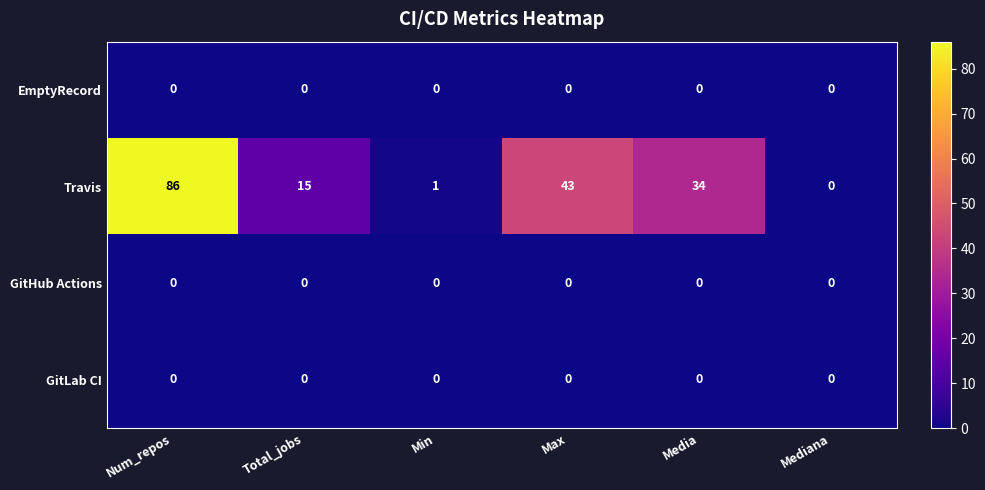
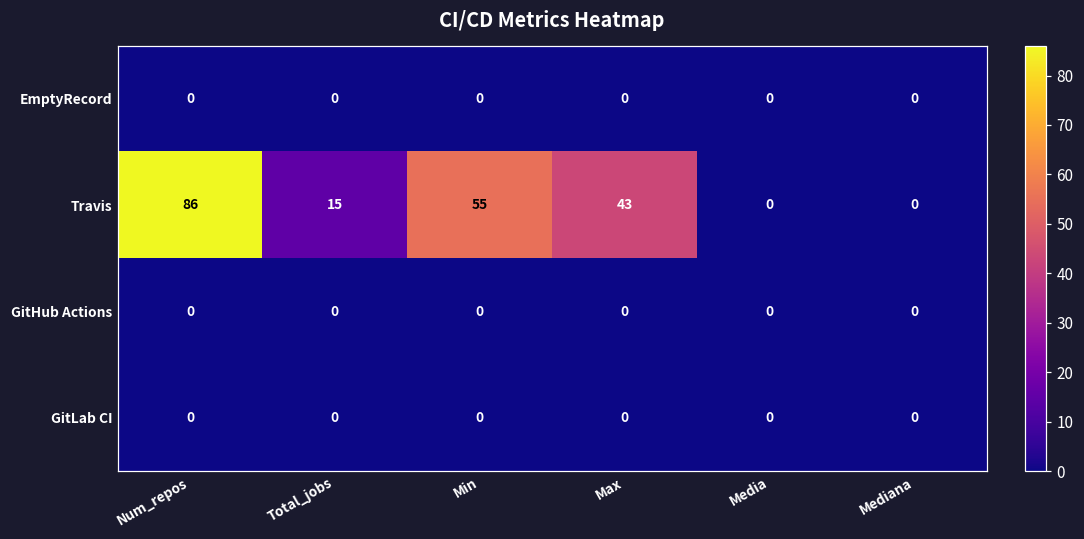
Travis, Min: 1 -> 55
Travis, Media: 34 -> 0
